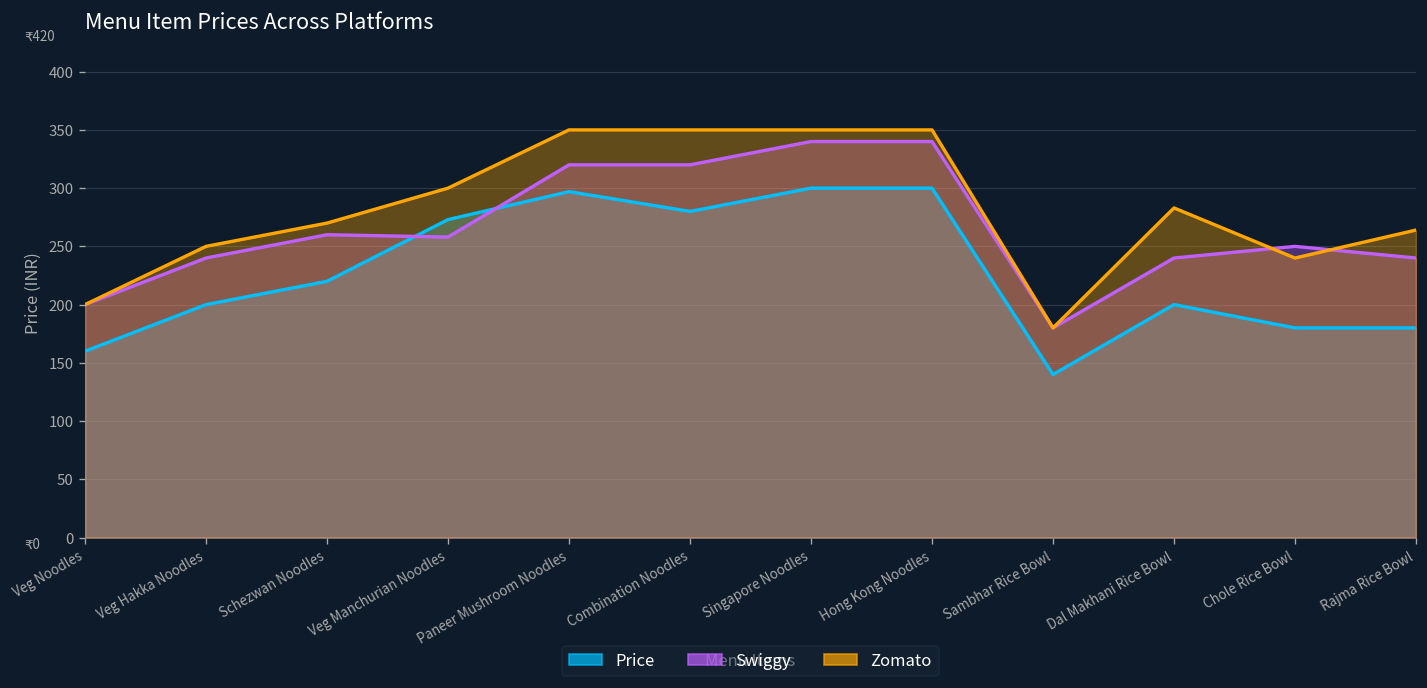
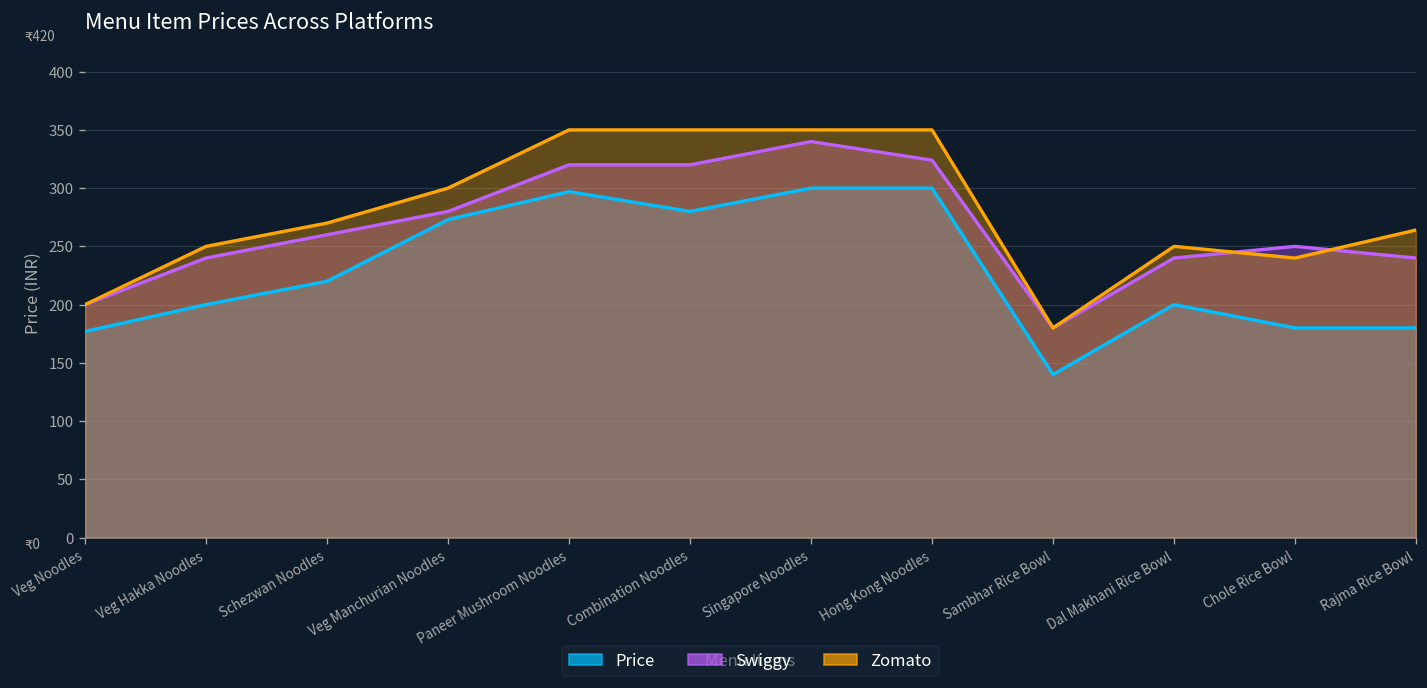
Price, Veg Noodles: 160 -> 180
Swiggy, Veg Manchurian Noodles: 260 -> 280
Swiggy, Hong Kong Noodles: 340 -> 320
Zomato, Dal Makhani Rice Bowl: 280 -> 250
